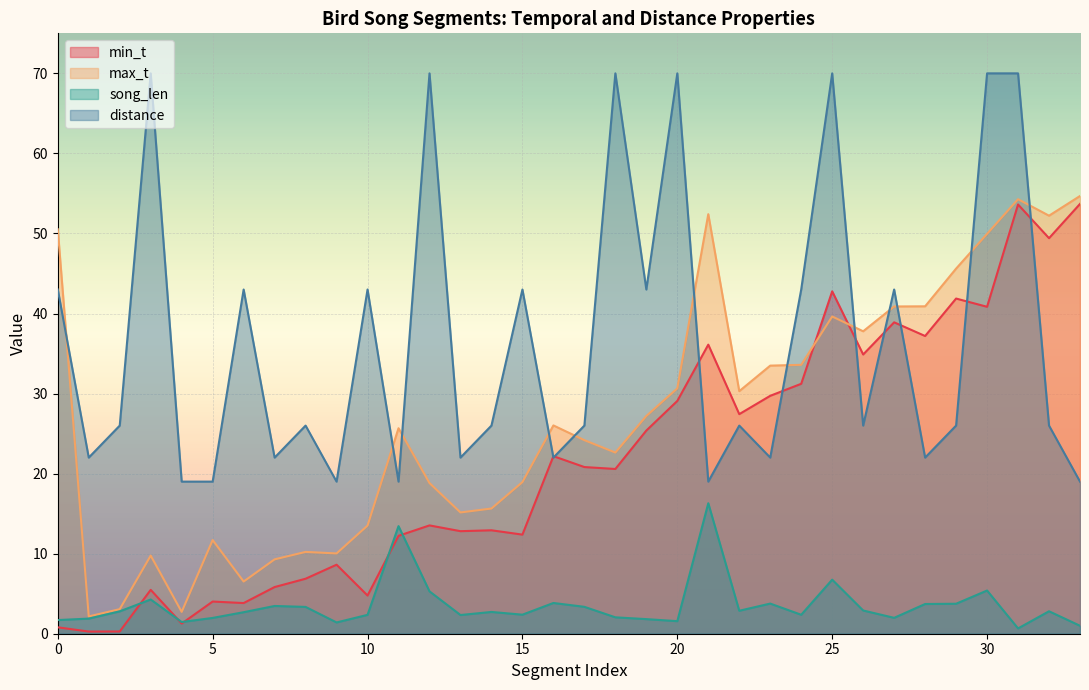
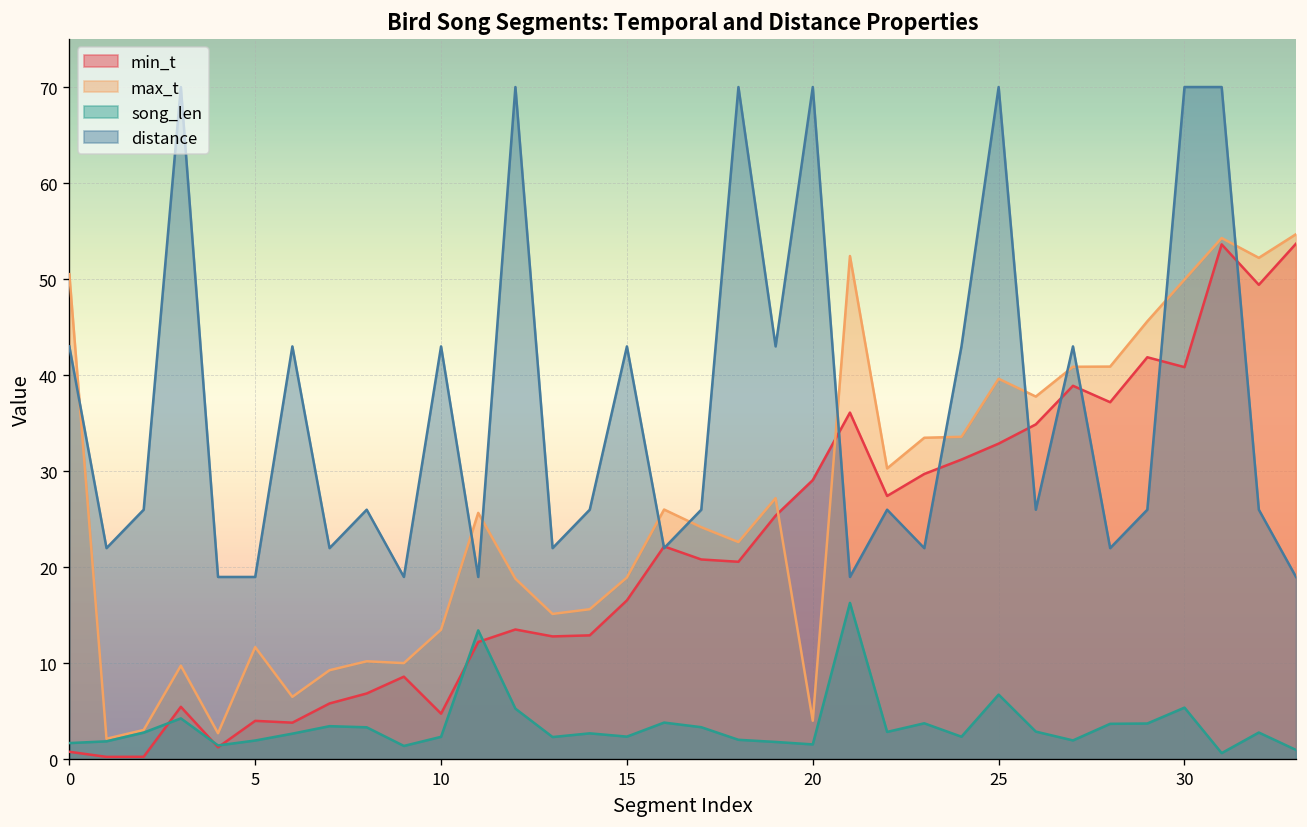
min_t, 15: 12 -> 17
max_t, 20: 31 -> 4
min_t, 25: 43 -> 33
